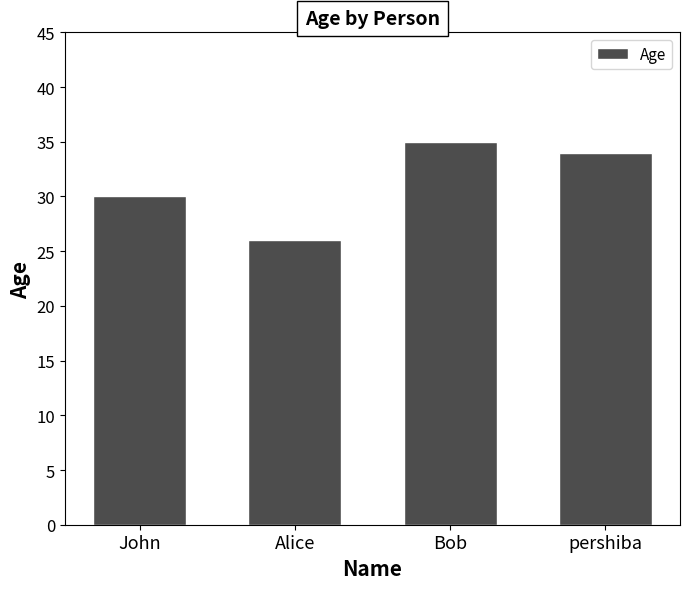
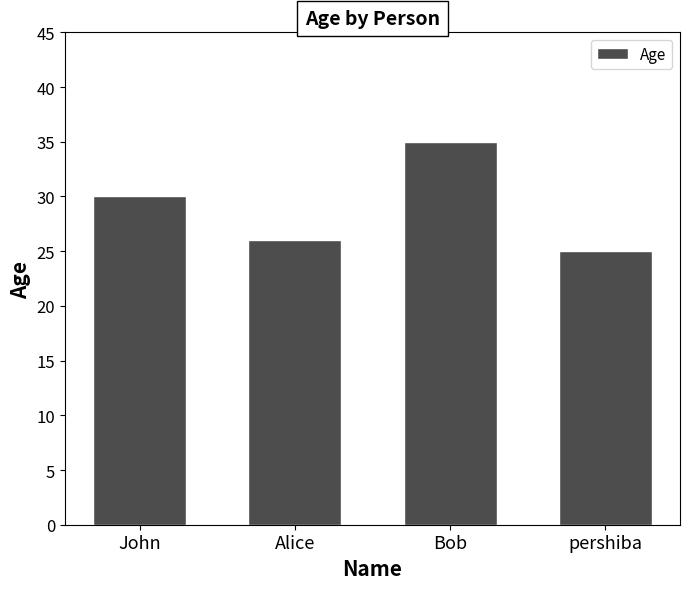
pershiba: 34 -> 25
